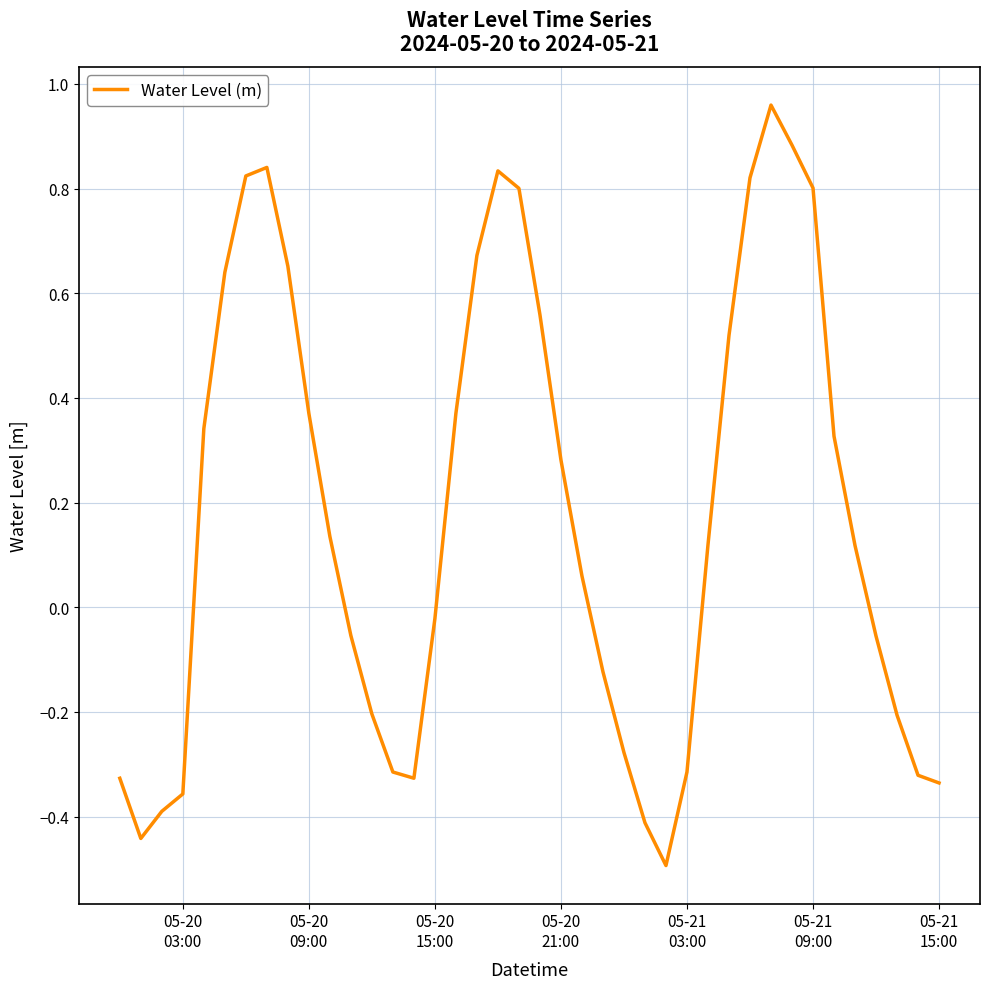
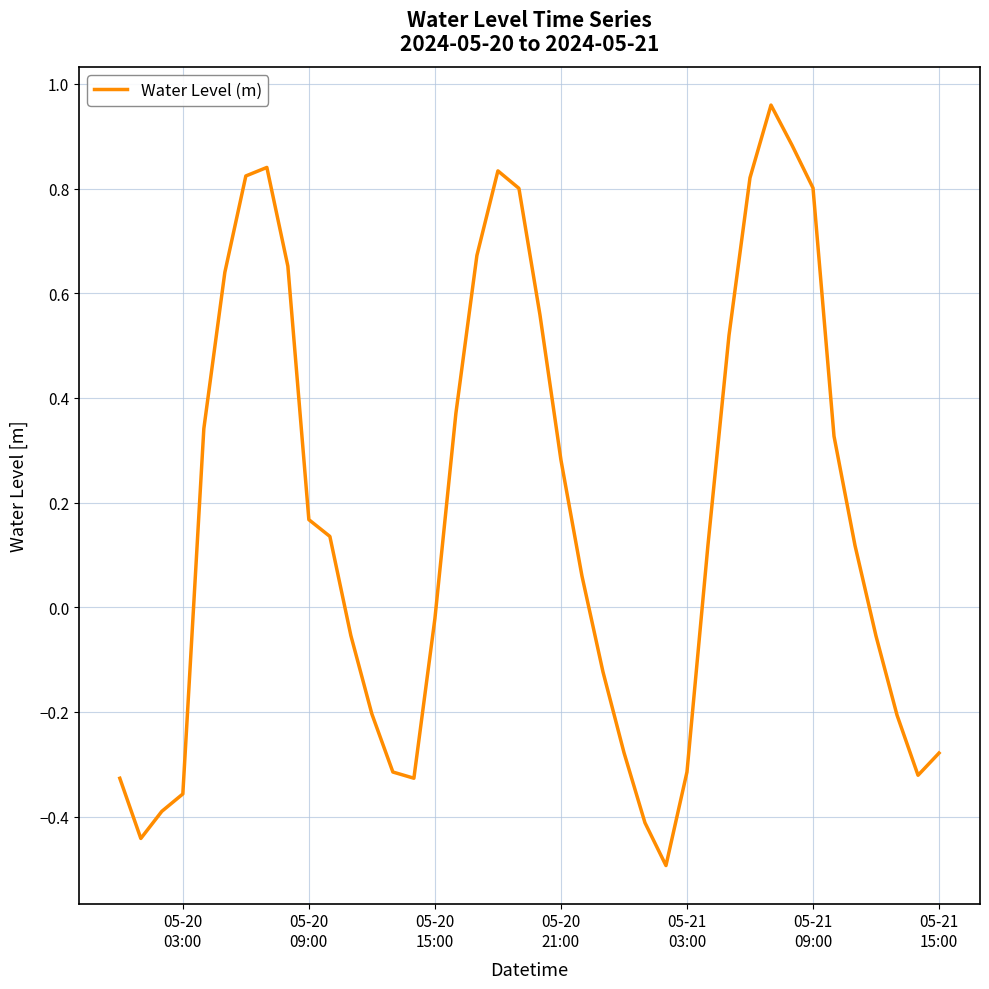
05-20 09:00: 0.37 -> 0.17
05-21 15:00: -0.34 -> -0.28
